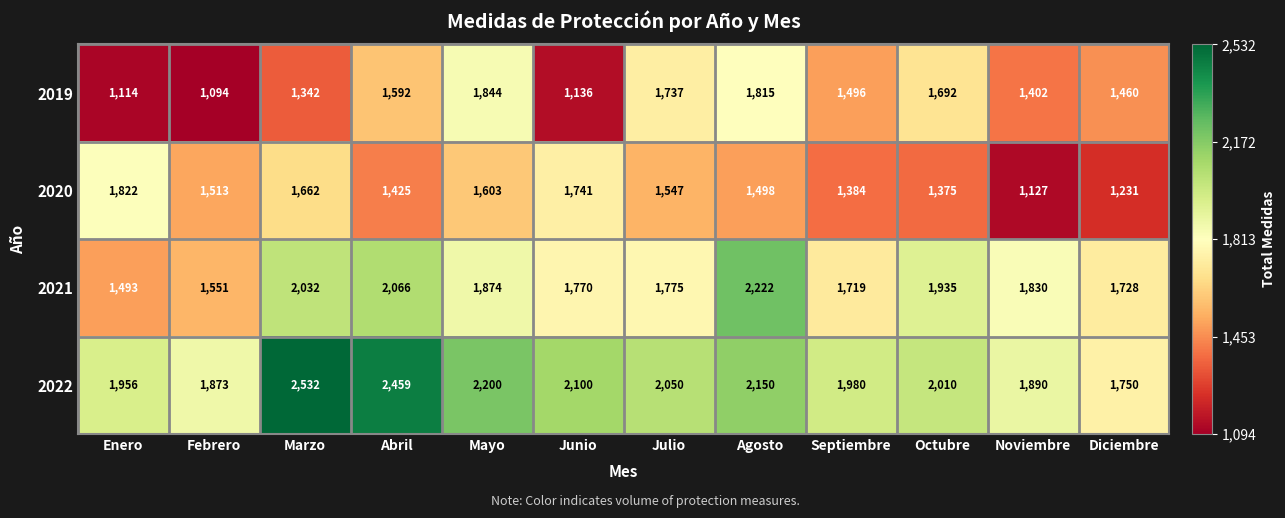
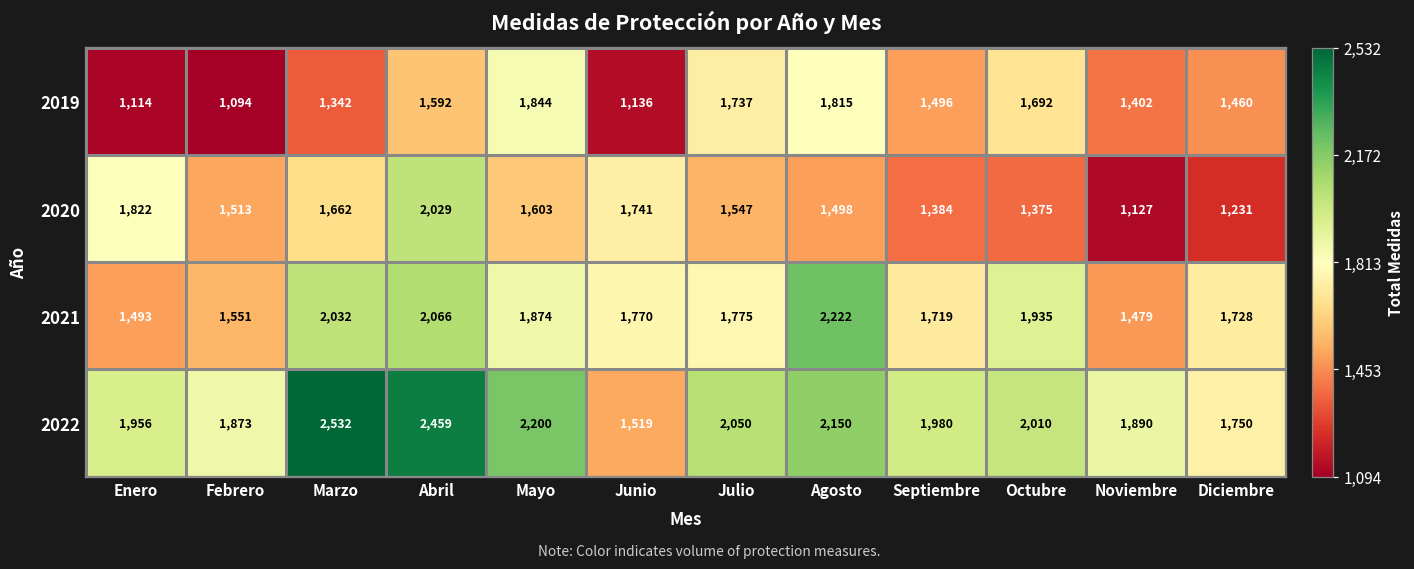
2020, Abril: 1,425 -> 2,029
2021, Noviembre: 1,830 -> 1,479
2022, Junio: 2,100 -> 1,519
